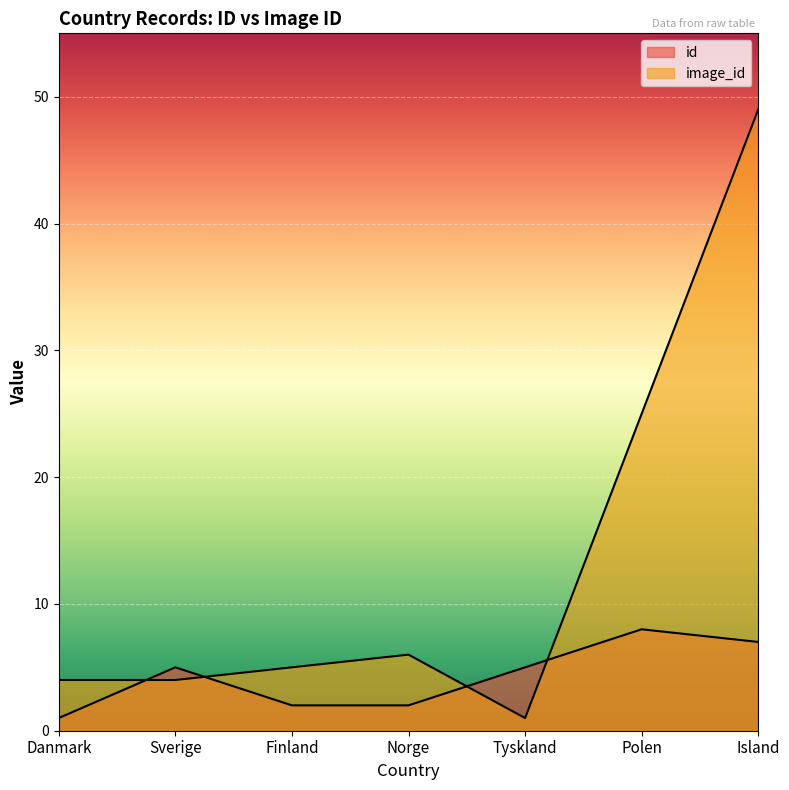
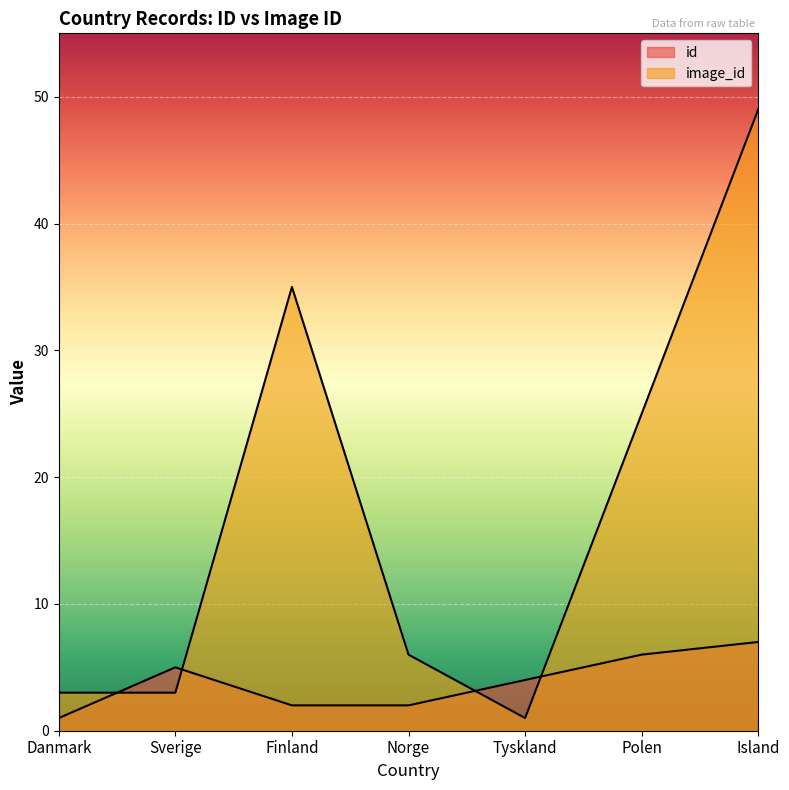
image_id, Danmark: 4 -> 3
image_id, Sverige: 4 -> 3
image_id, Finland: 5 -> 35
id, Tyskland: 5 -> 4
id, Polen: 8 -> 6
